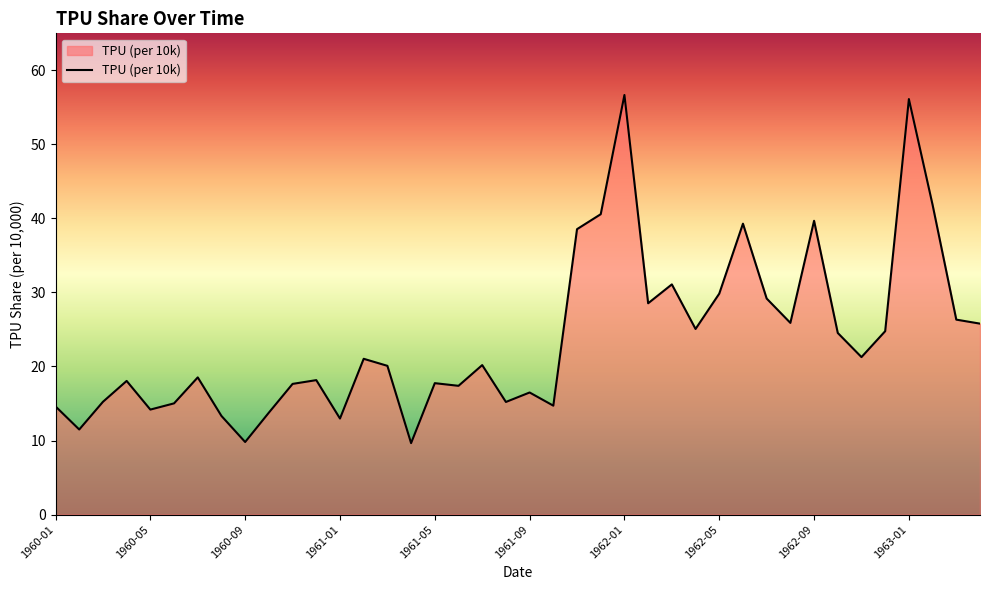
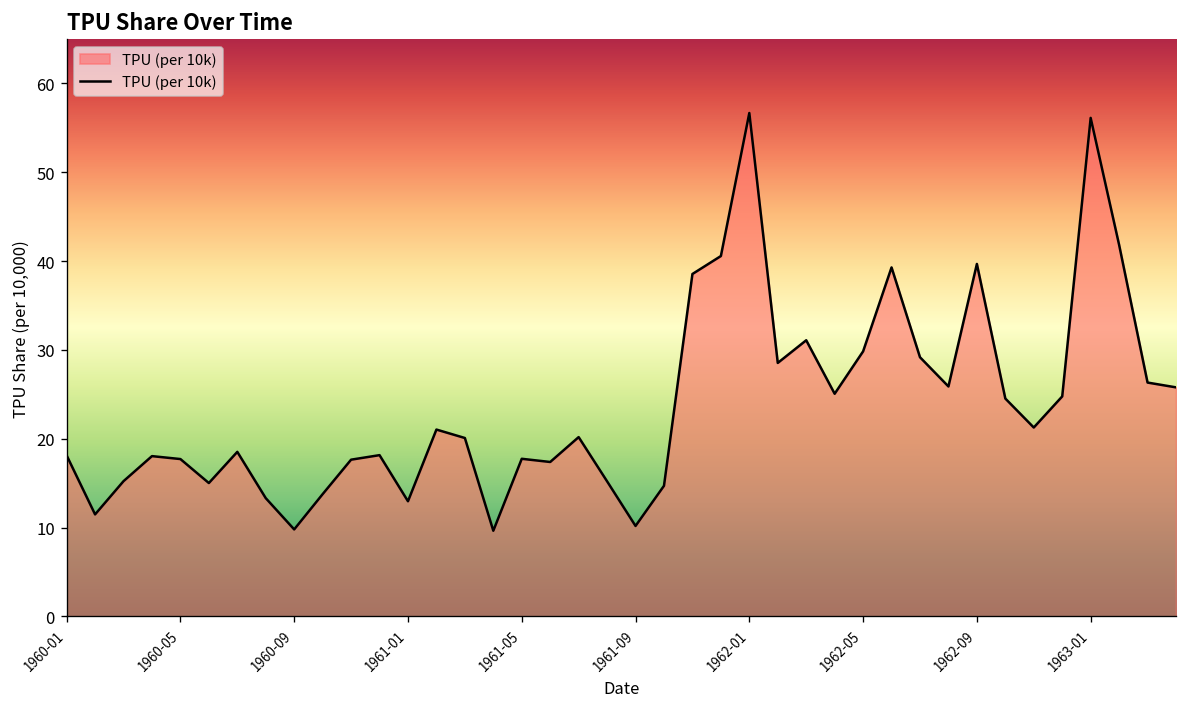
1960-01: 15 -> 18
1960-05: 14 -> 18
1961-09: 16 -> 10
